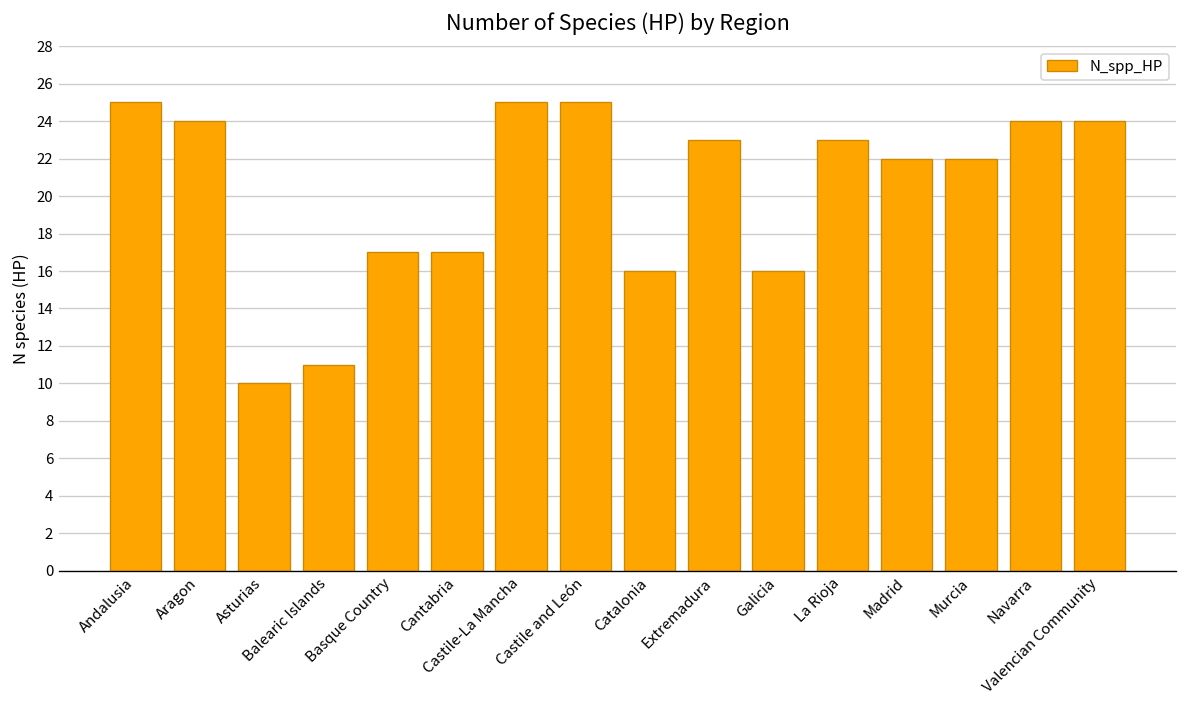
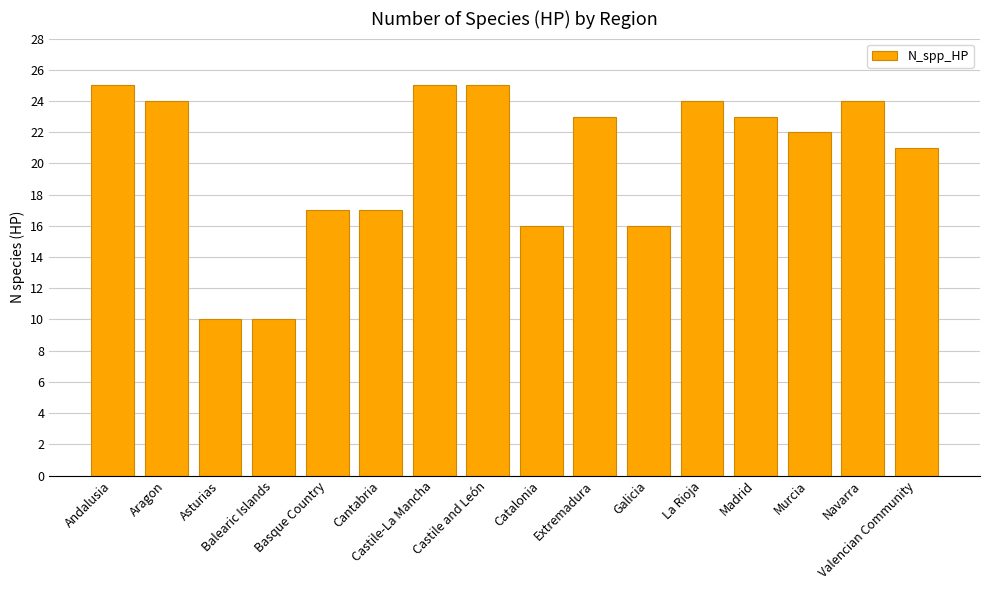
Balearic Islands: 11 -> 10
La Rioja: 23 -> 24
Madrid: 22 -> 23
Valencian Community: 24 -> 21
